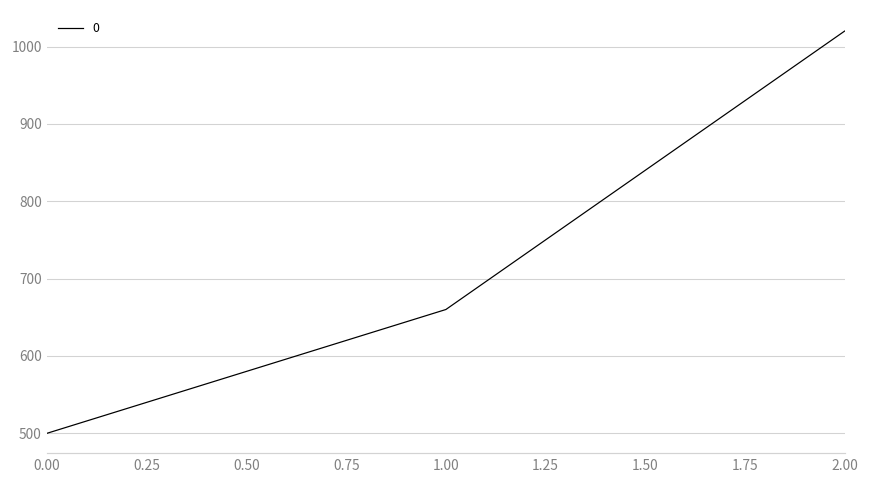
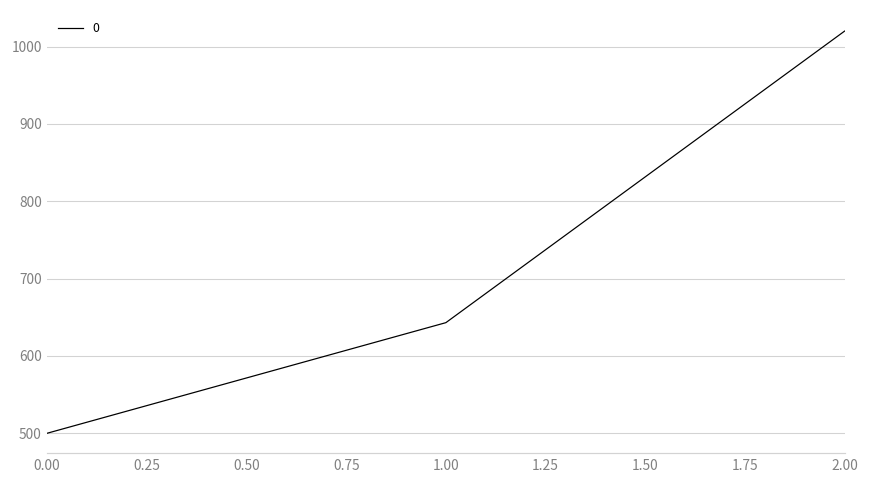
1.00: 660 -> 640
